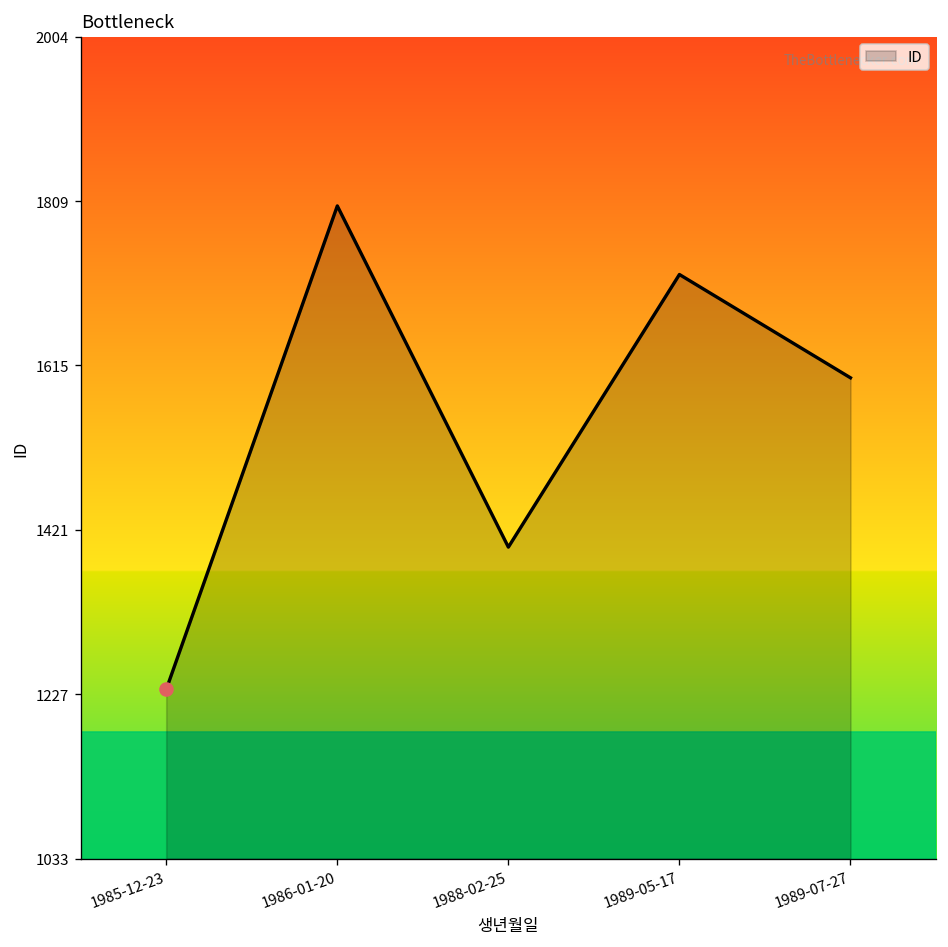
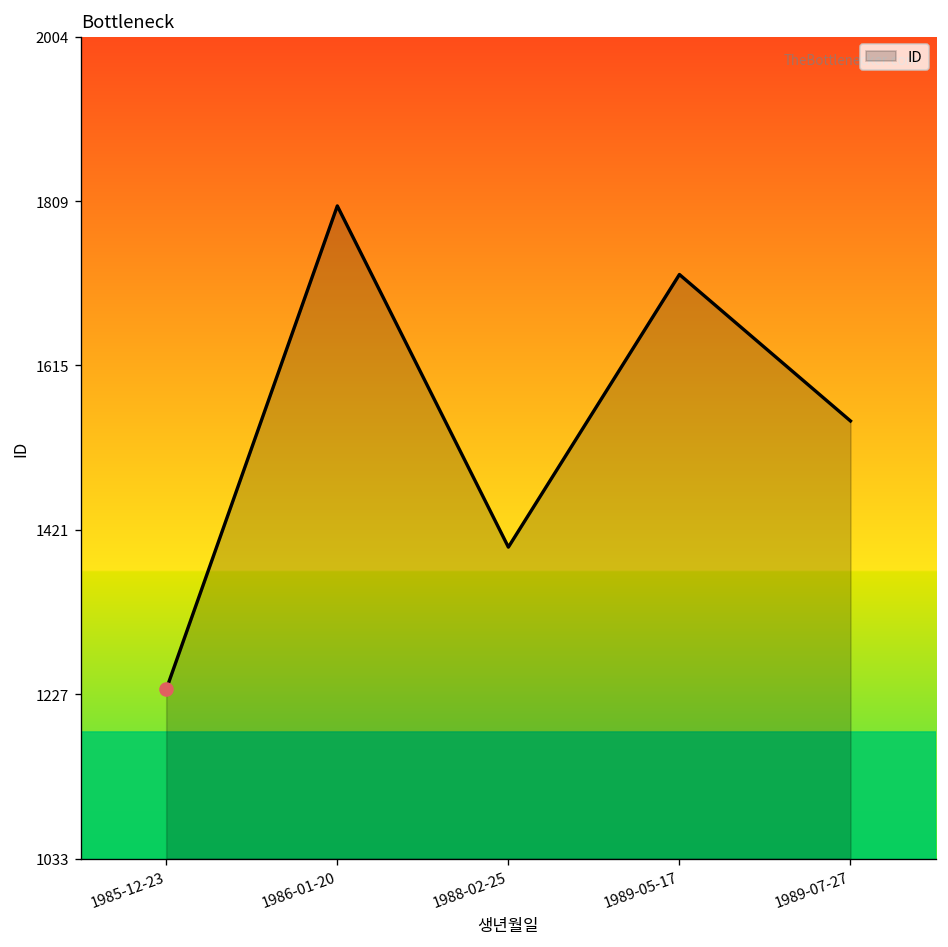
ID, 1989-07-27: 1600 -> 1550
